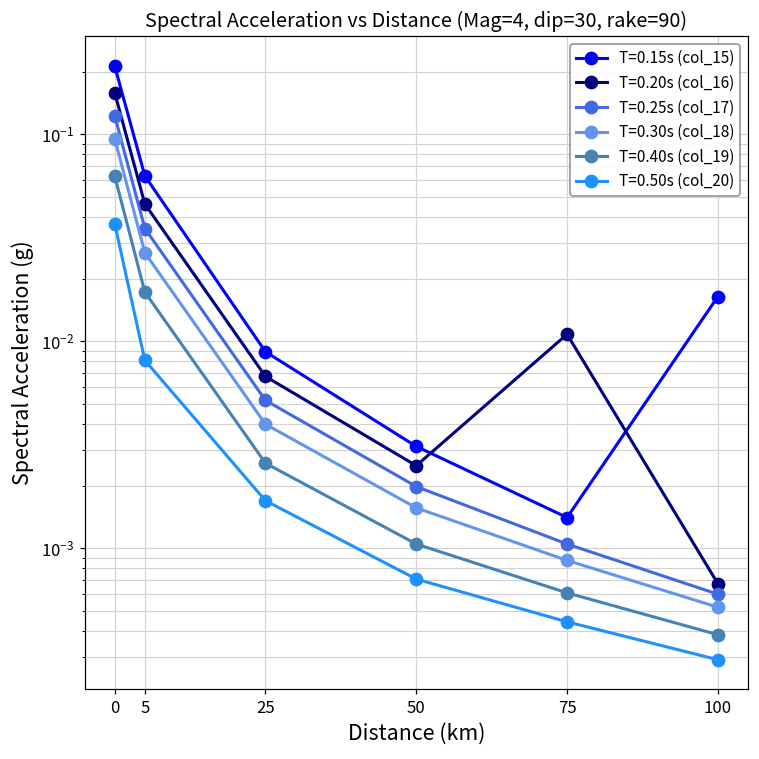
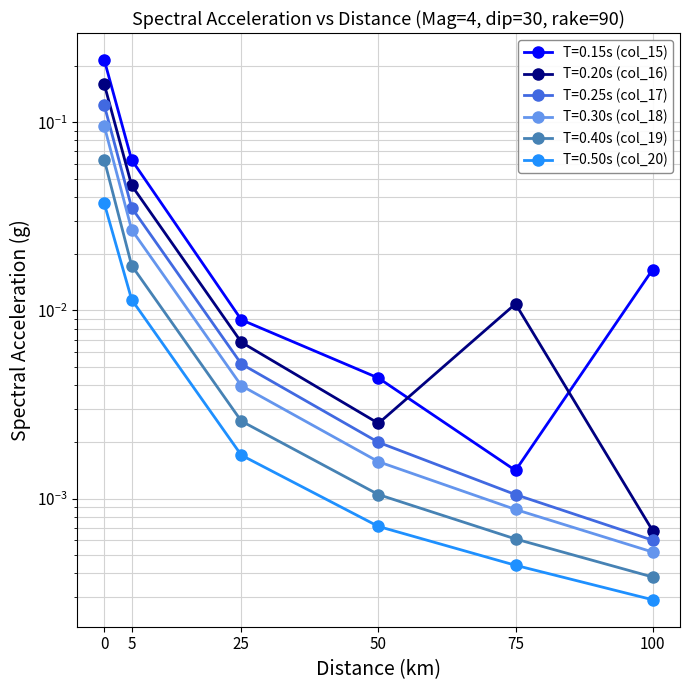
T=0.50s (col_20), 5: 0.0081 -> 0.011
T=0.15s (col_15), 50: 0.0031 -> 0.0044
